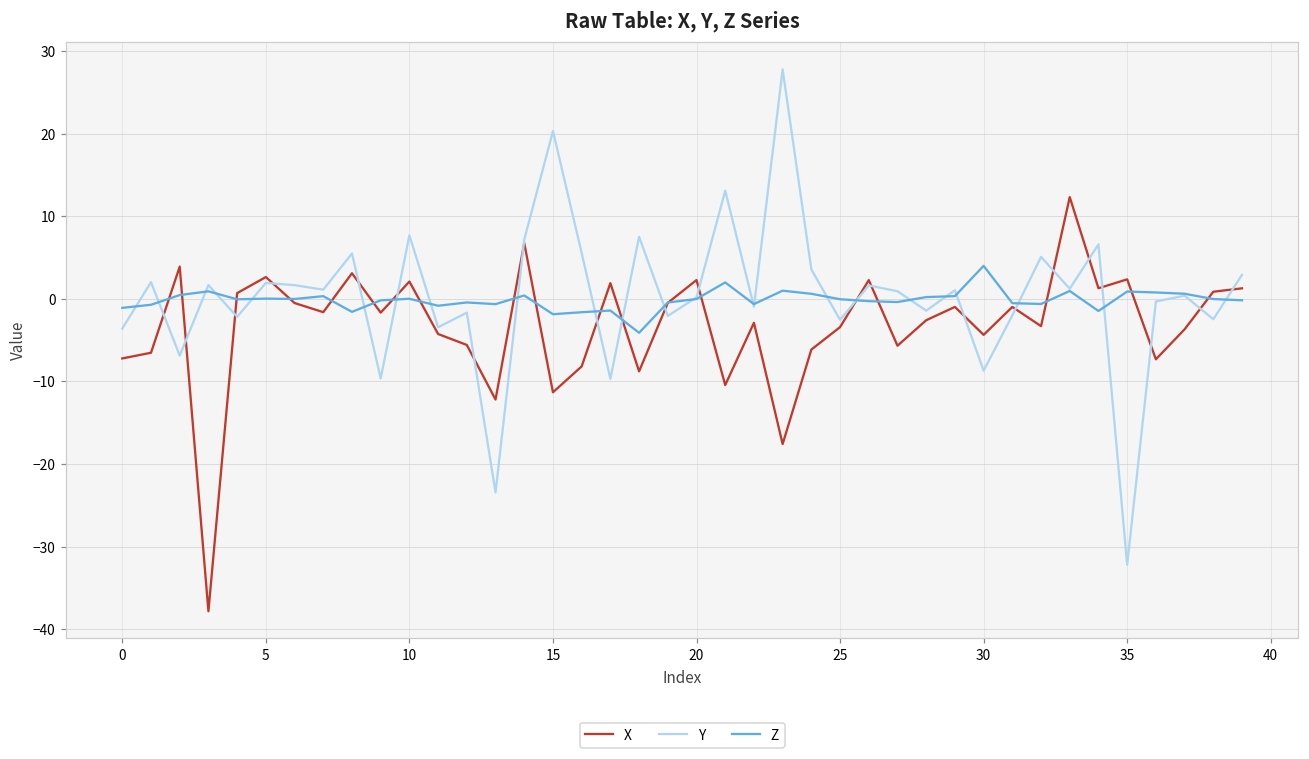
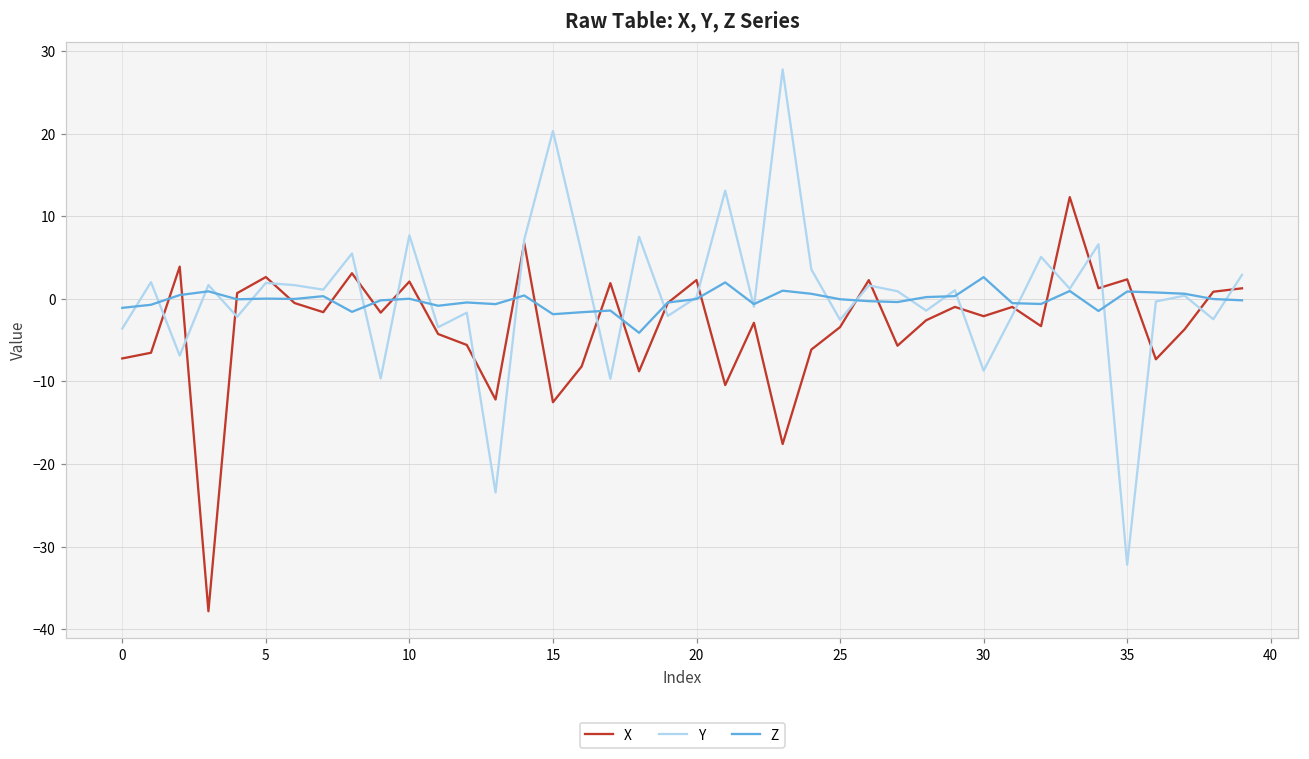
X, 15: -11 -> -13
X, 30: -4 -> -2
Z, 30: 4 -> 3
